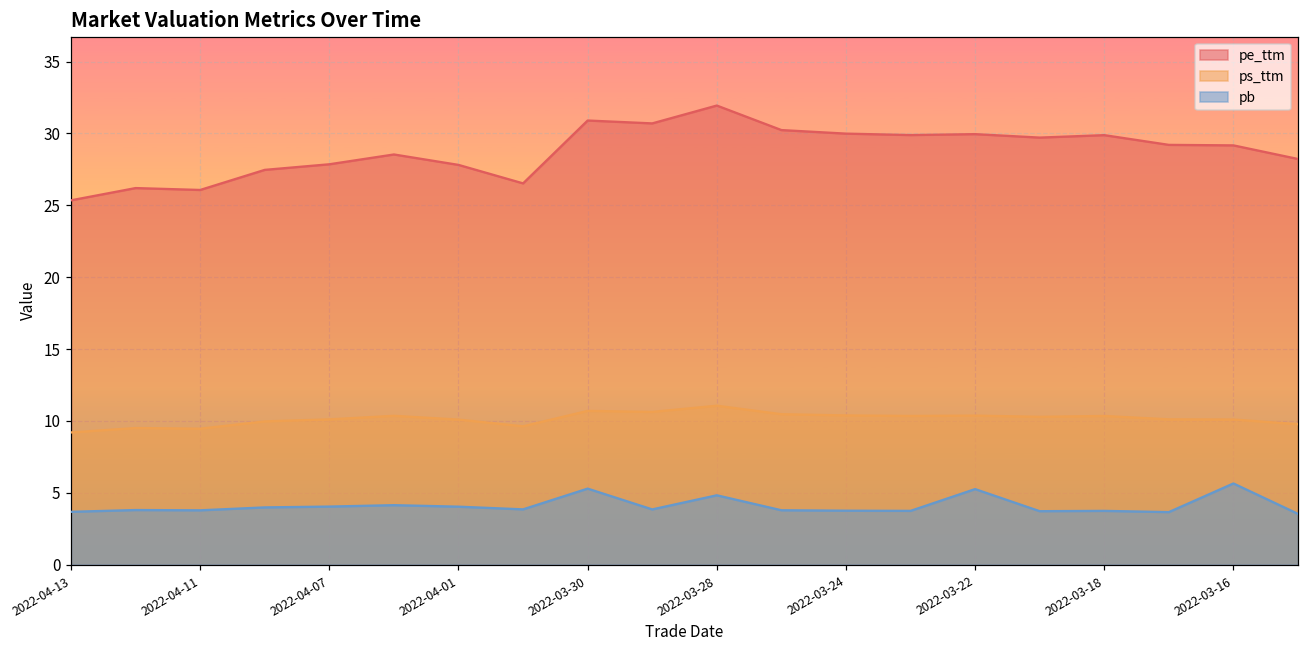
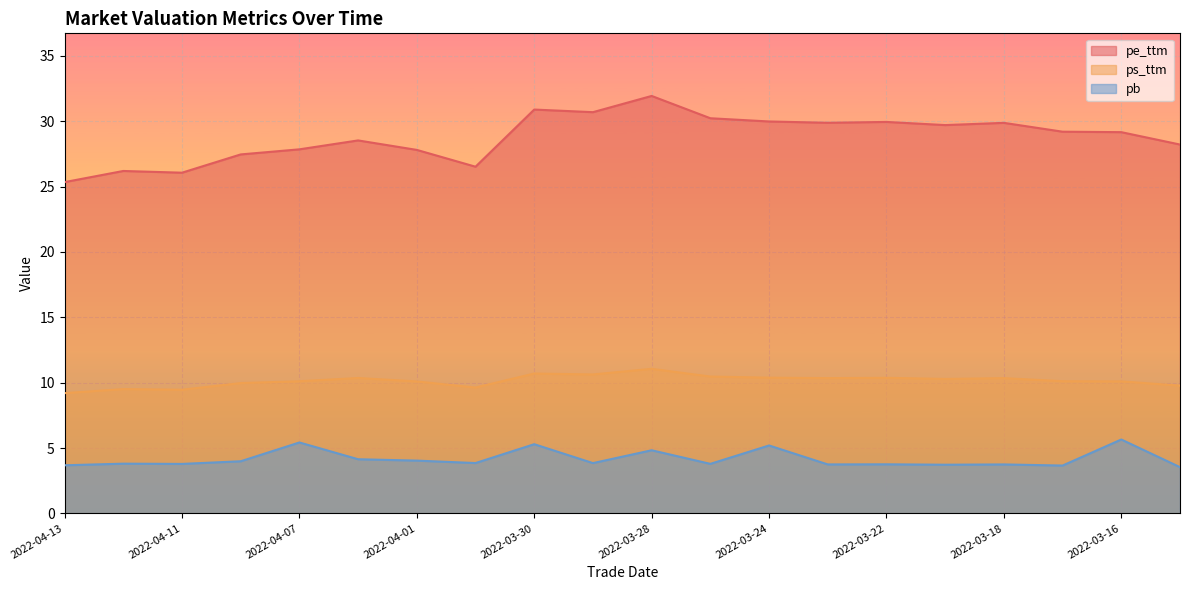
pb, 2022-04-07: 4.0 -> 5.4
pb, 2022-03-24: 3.8 -> 5.2
pb, 2022-03-22: 5.3 -> 3.8
